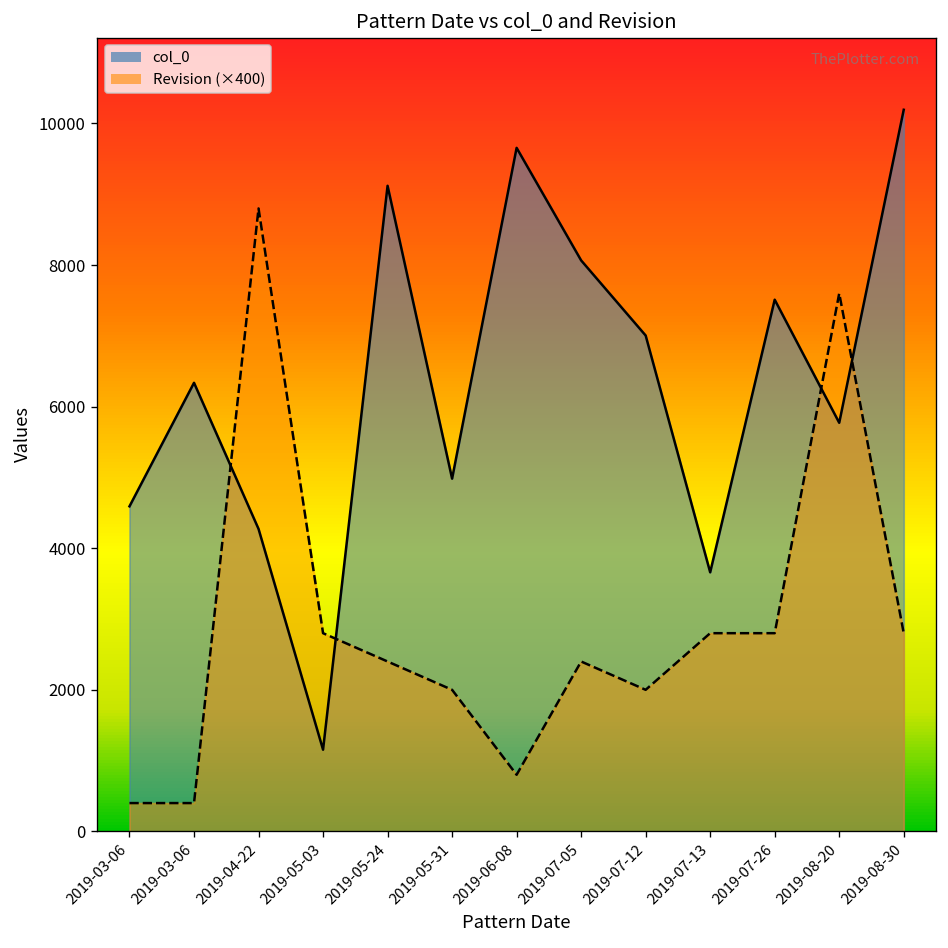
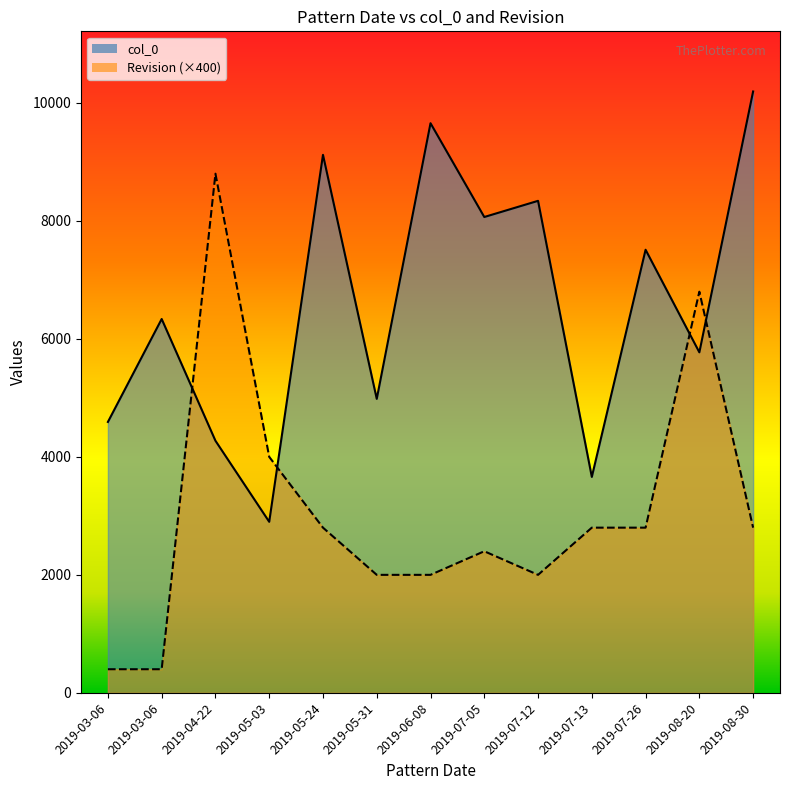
col_0, 2019-05-03: 1200 -> 2900
Revision (×400), 2019-05-03: 2800 -> 4000
Revision (×400), 2019-05-24: 2400 -> 2800
Revision (×400), 2019-06-08: 800 -> 2000
col_0, 2019-07-12: 7000 -> 8300
Revision (×400), 2019-08-20: 7600 -> 6800
